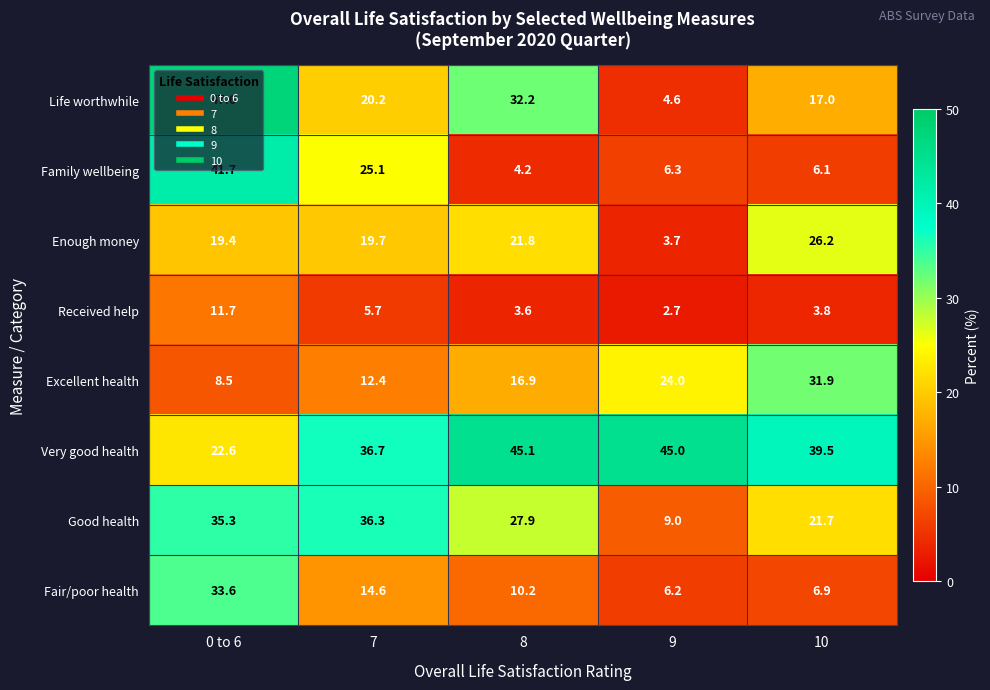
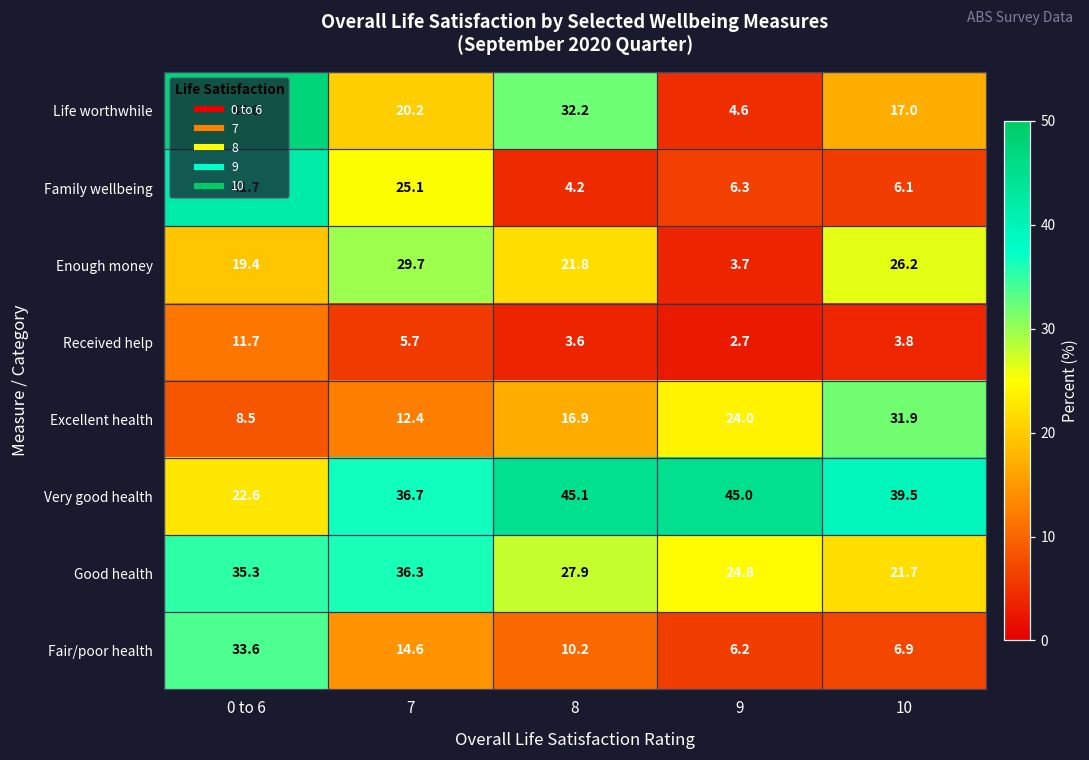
Enough money, 7: 19.7 -> 29.7
Good health, 9: 9.0 -> 24.8
